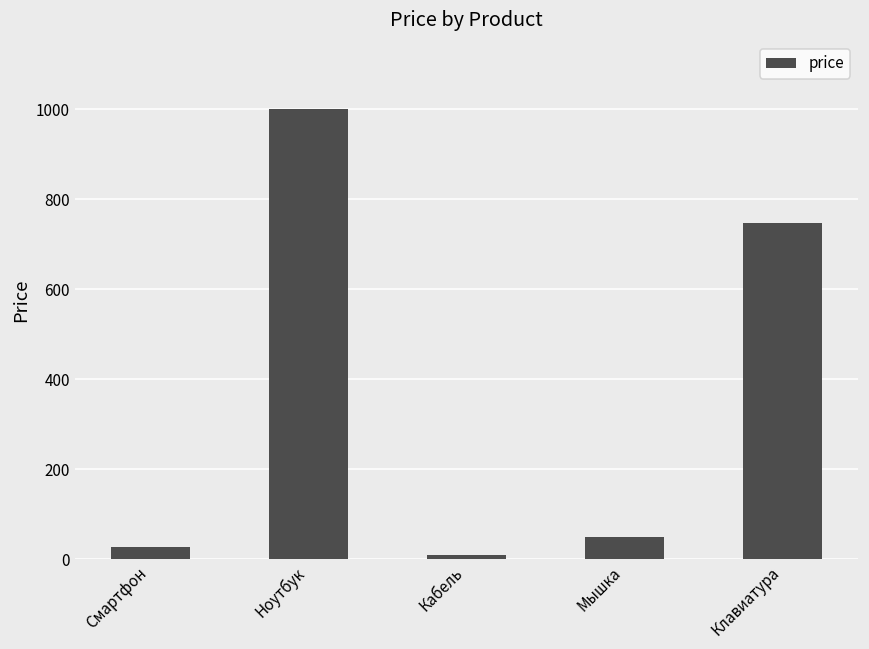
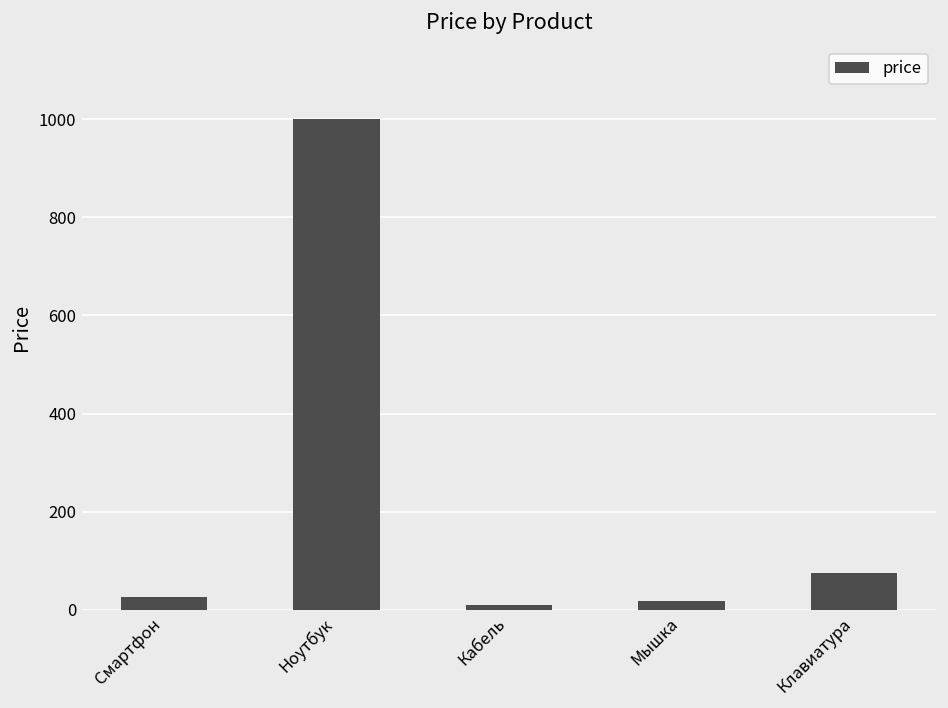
Мышка: 50 -> 20
Клавиатура: 750 -> 80
